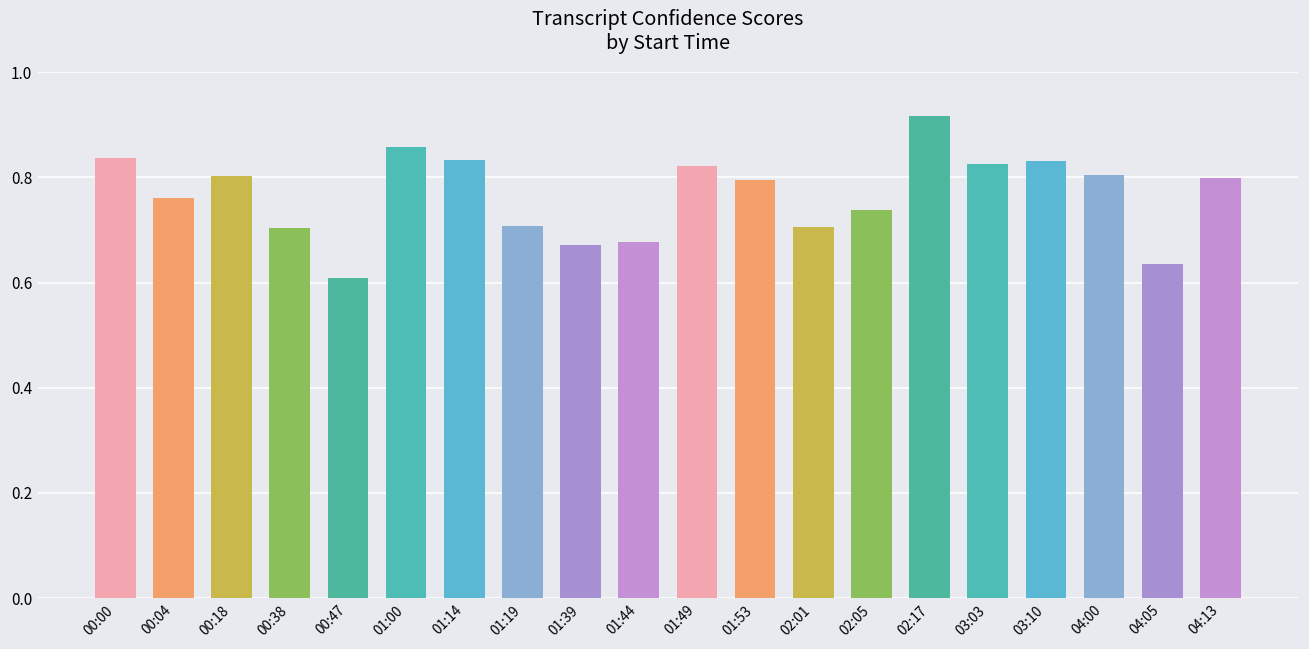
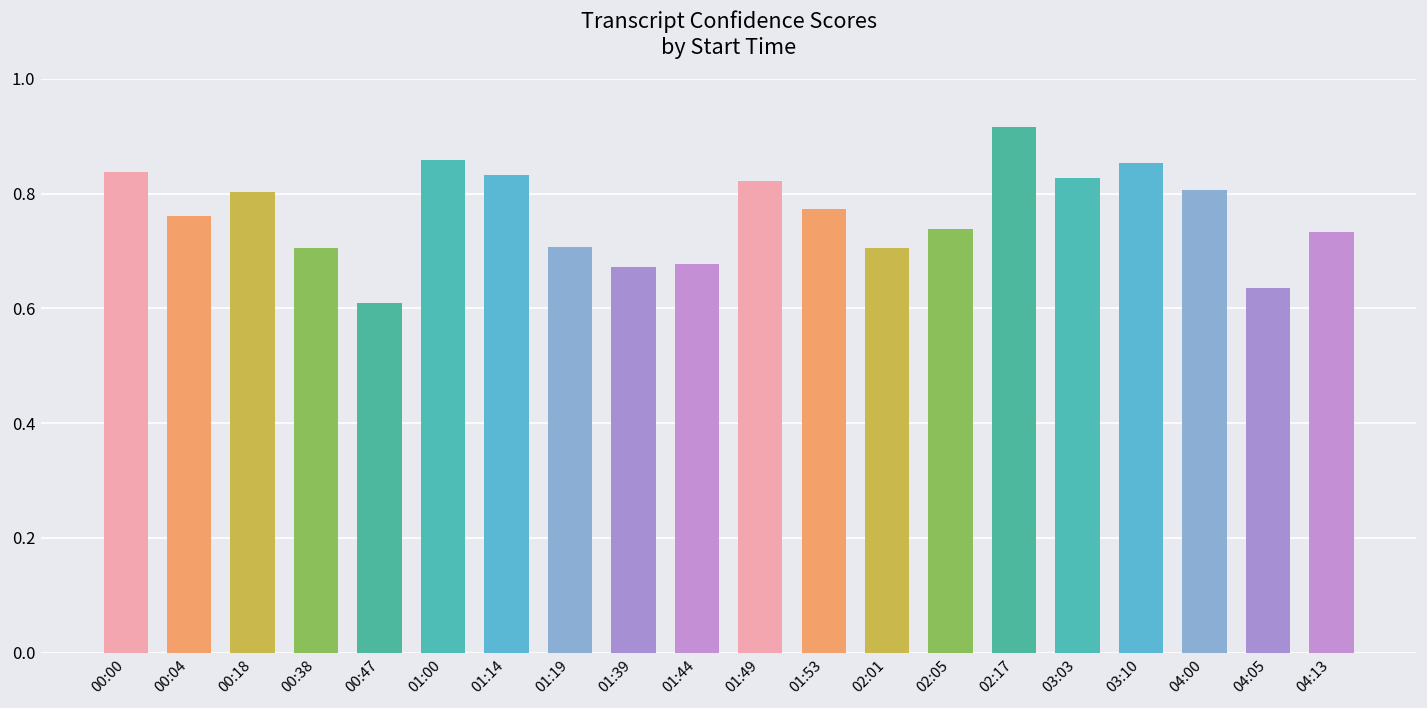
01:53: 0.80 -> 0.77
03:10: 0.83 -> 0.85
04:13: 0.80 -> 0.73
